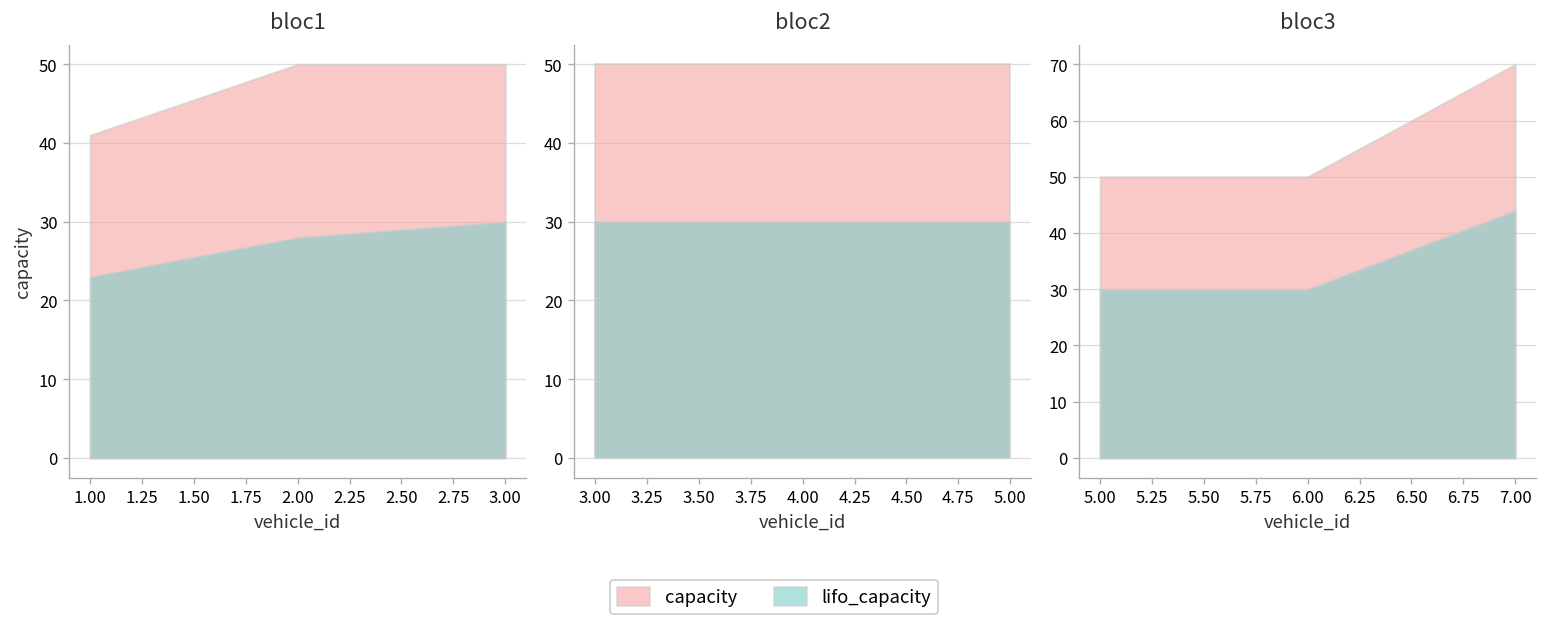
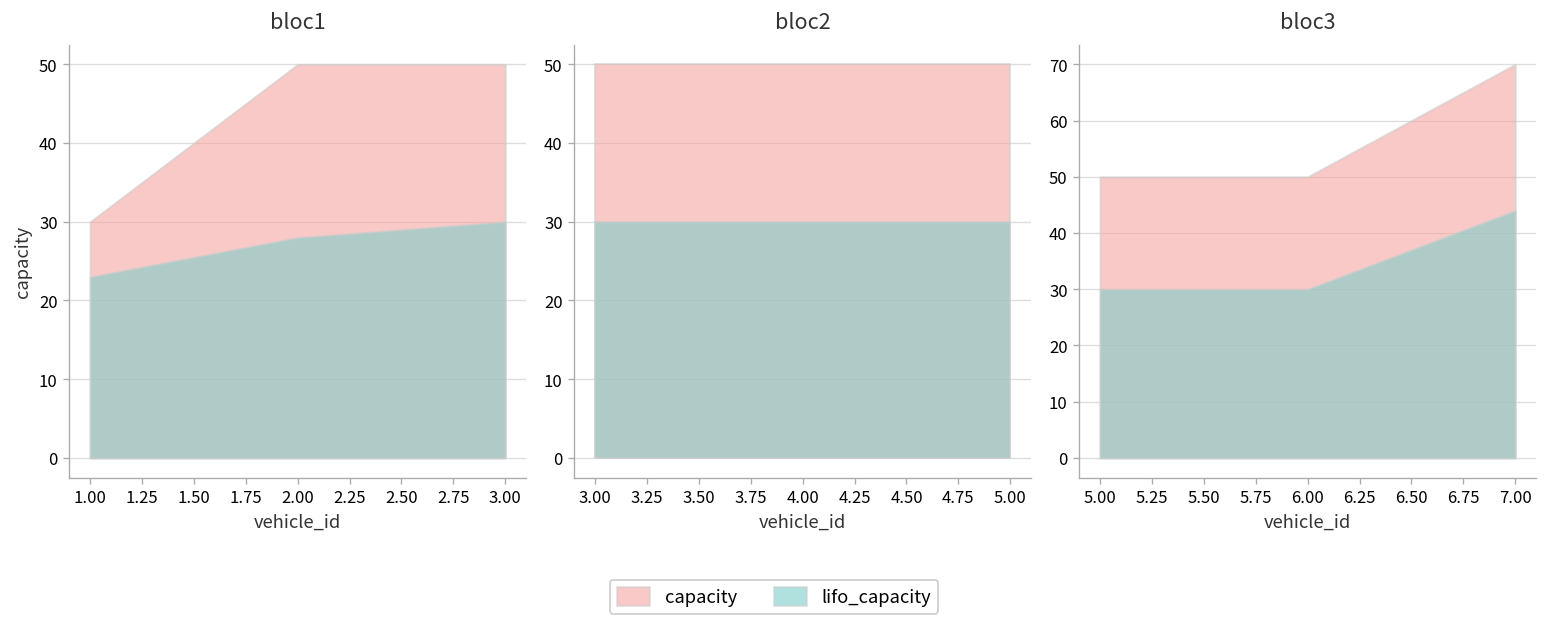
bloc1, capacity, 1.00: 41 -> 30
